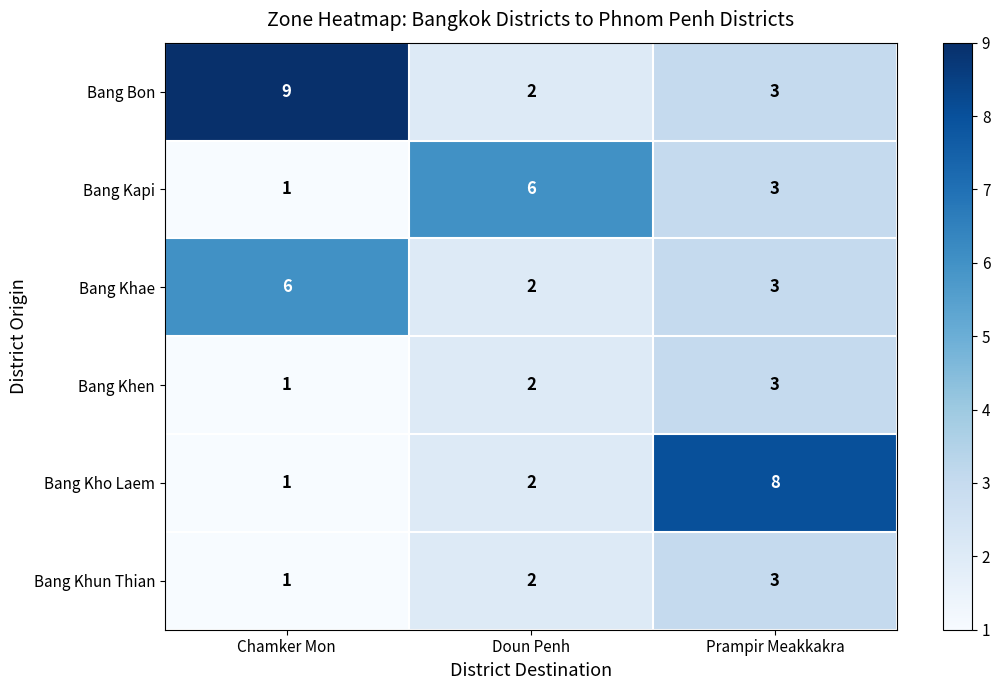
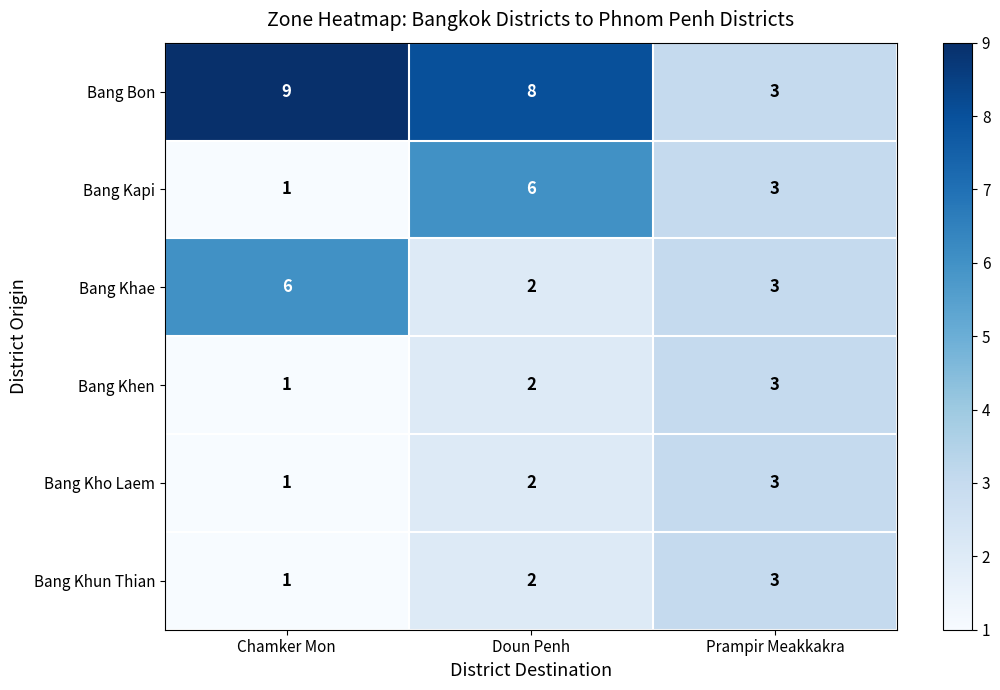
Bang Bon, Doun Penh: 2 -> 8
Bang Kho Laem, Prampir Meakkakra: 8 -> 3
